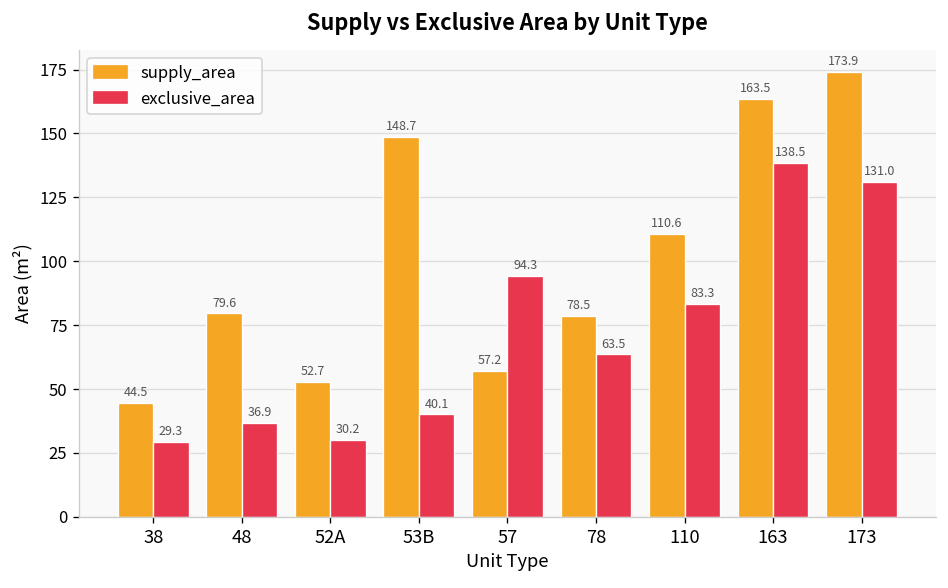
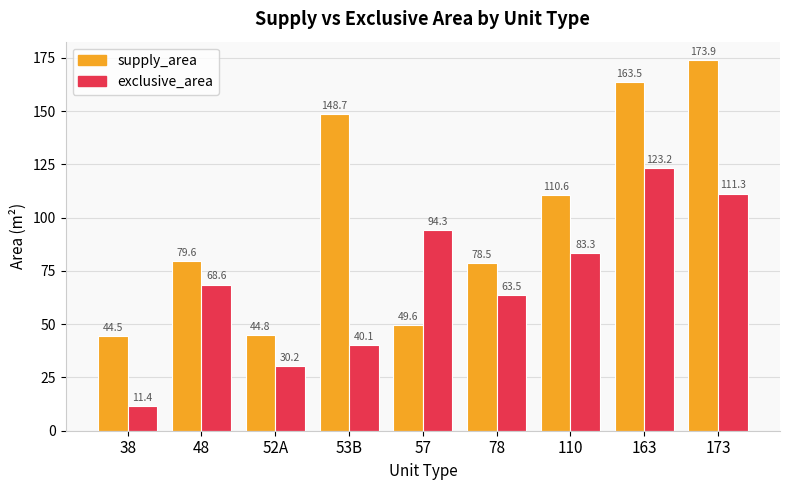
exclusive_area, 38: 29.3 -> 11.4
exclusive_area, 48: 36.9 -> 68.6
supply_area, 52A: 52.7 -> 44.8
supply_area, 57: 57.2 -> 49.6
exclusive_area, 163: 138.5 -> 123.2
exclusive_area, 173: 131.0 -> 111.3
